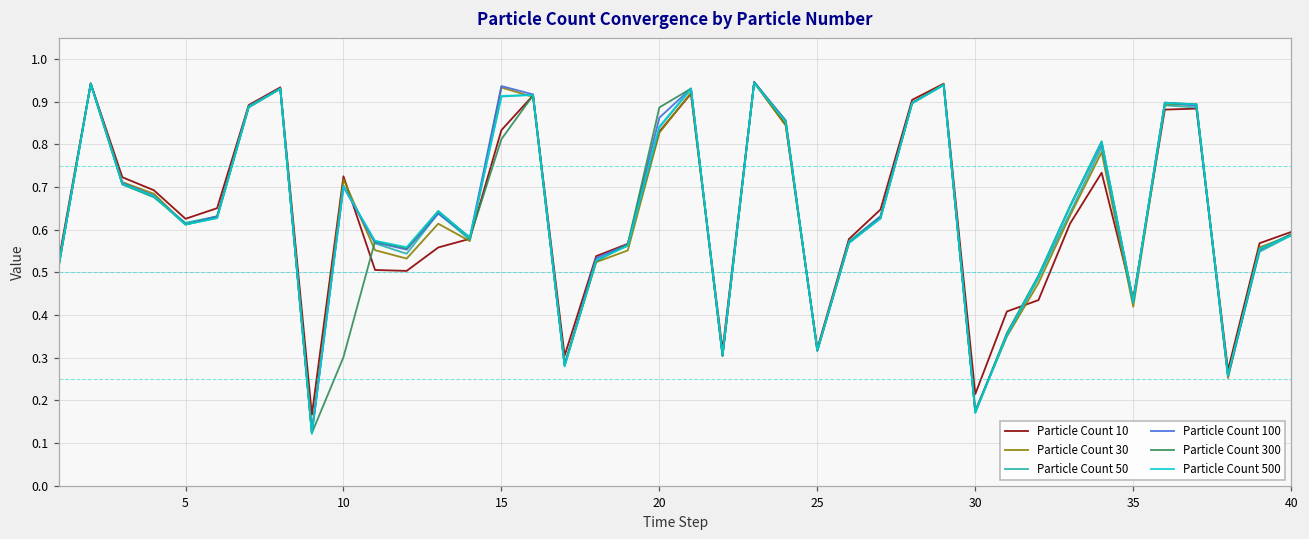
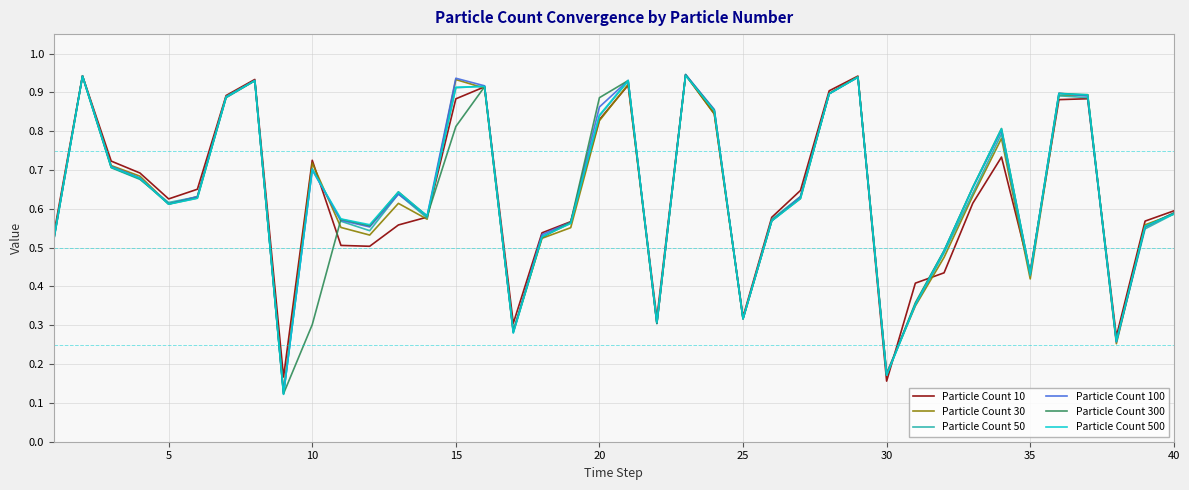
Particle Count 10, 15: 0.83 -> 0.88
Particle Count 10, 30: 0.22 -> 0.16
